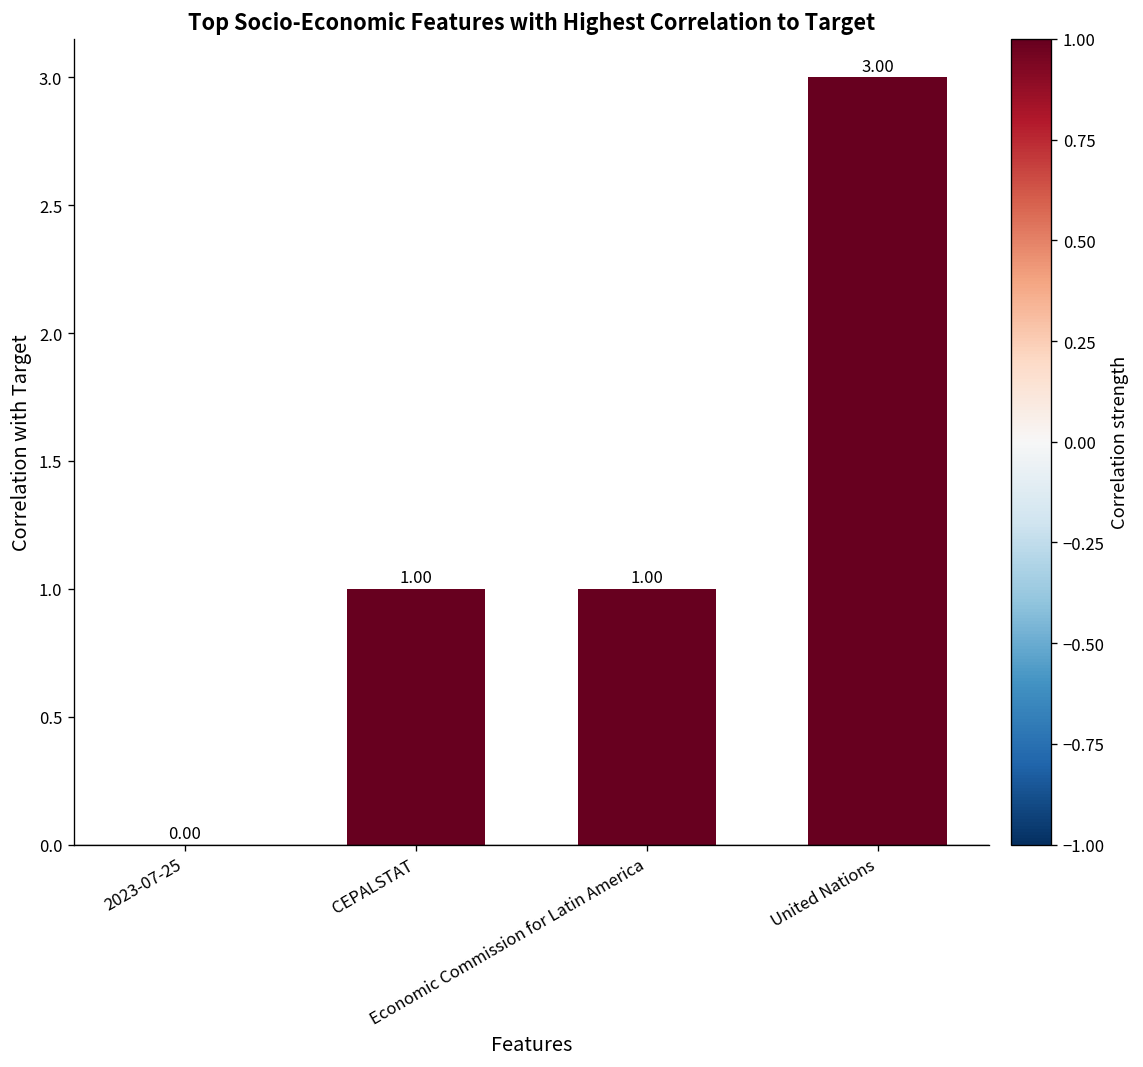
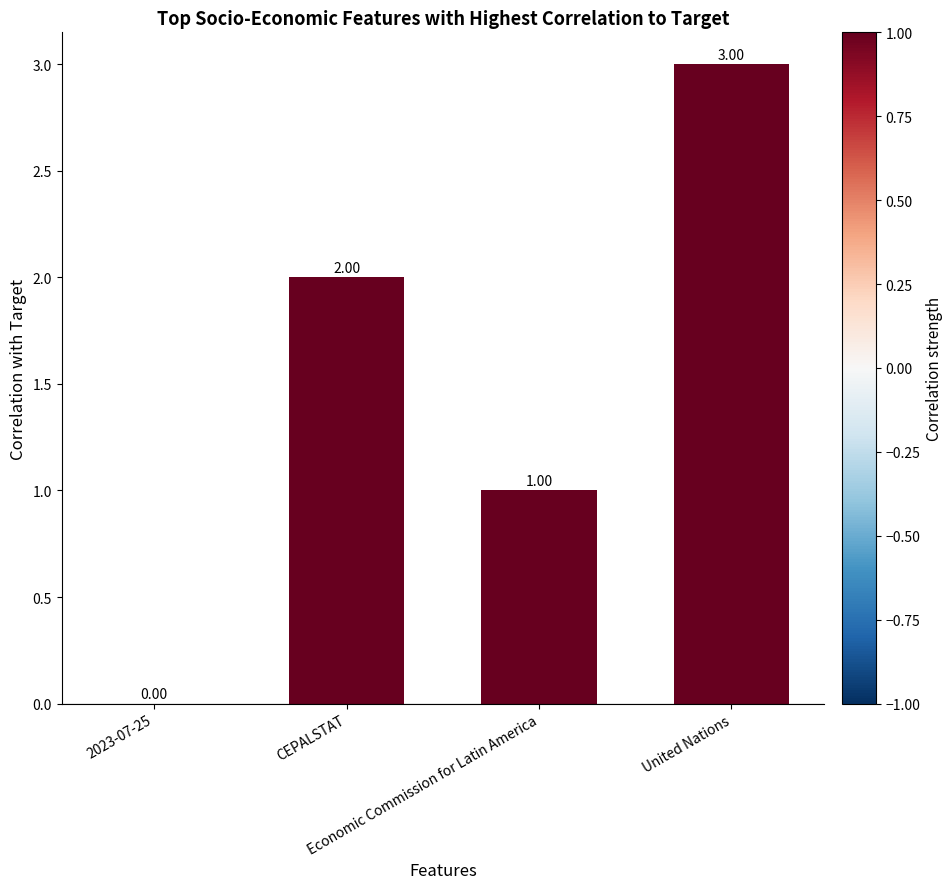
CEPALSTAT: 1.00 -> 2.00
